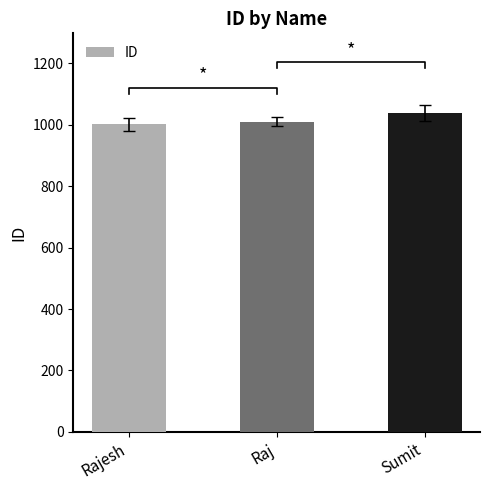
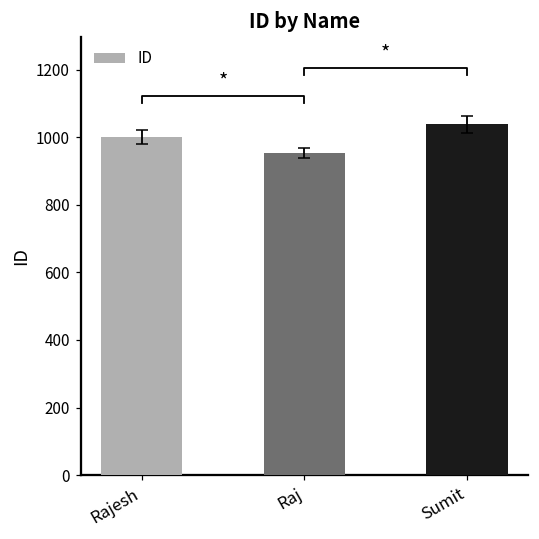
ID, Raj: 1010 -> 950
